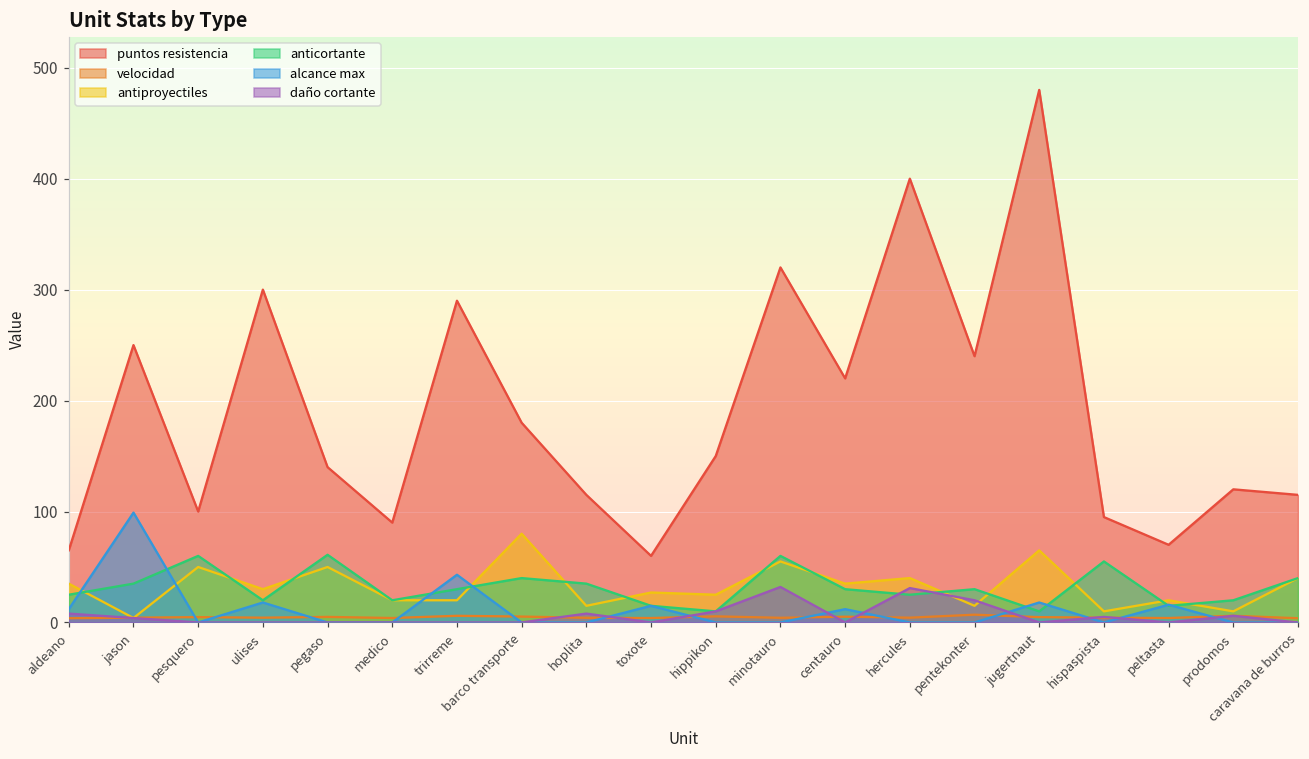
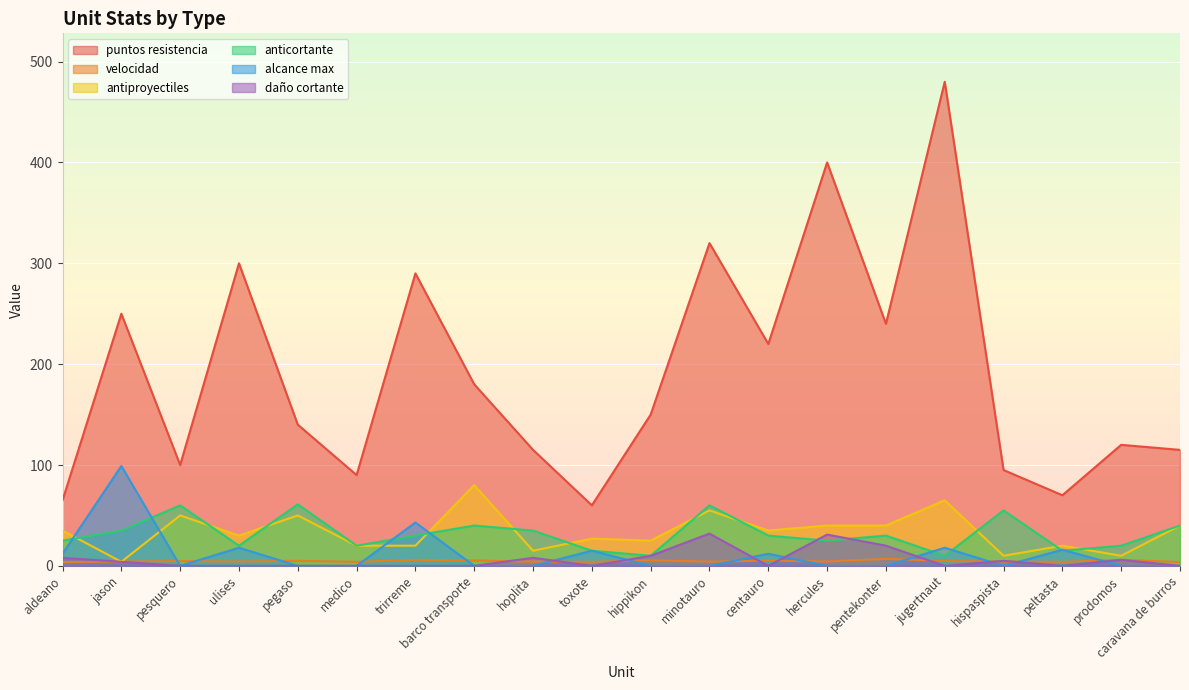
antiproyectiles, pentekonter: 15 -> 40
